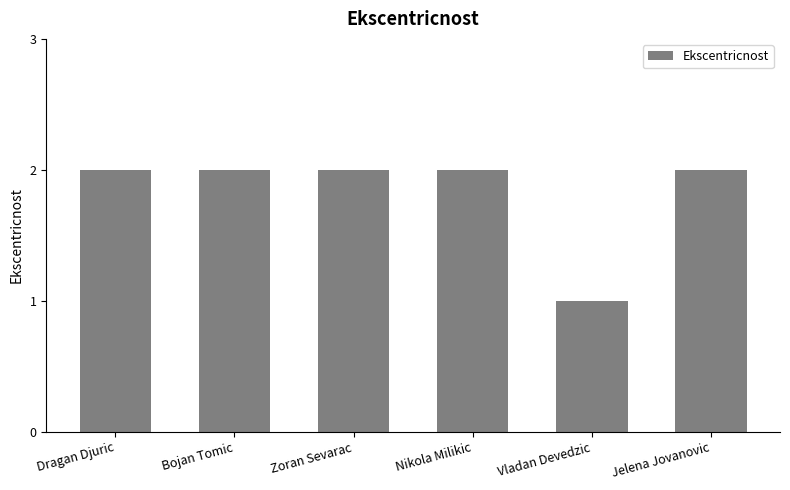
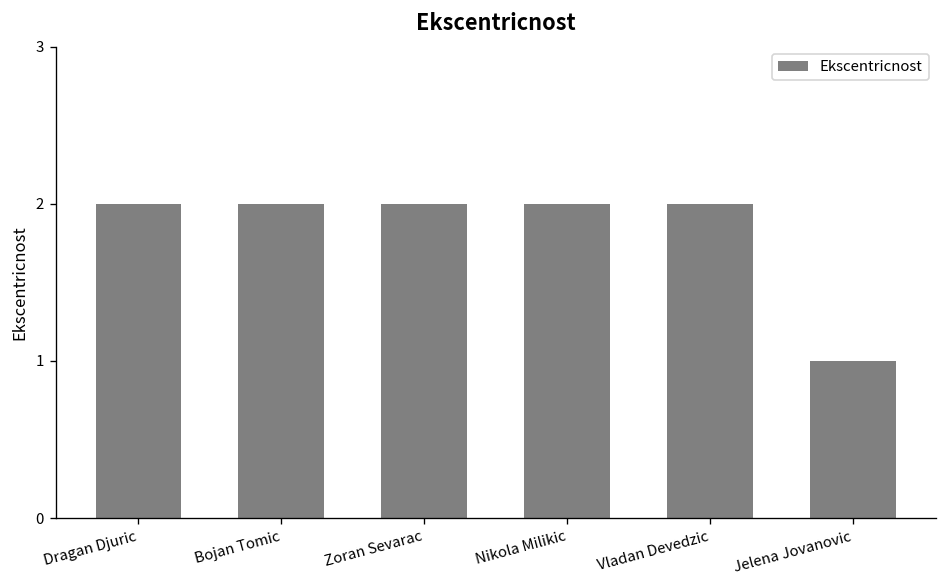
Vladan Devedzic: 1 -> 2
Jelena Jovanovic: 2 -> 1
